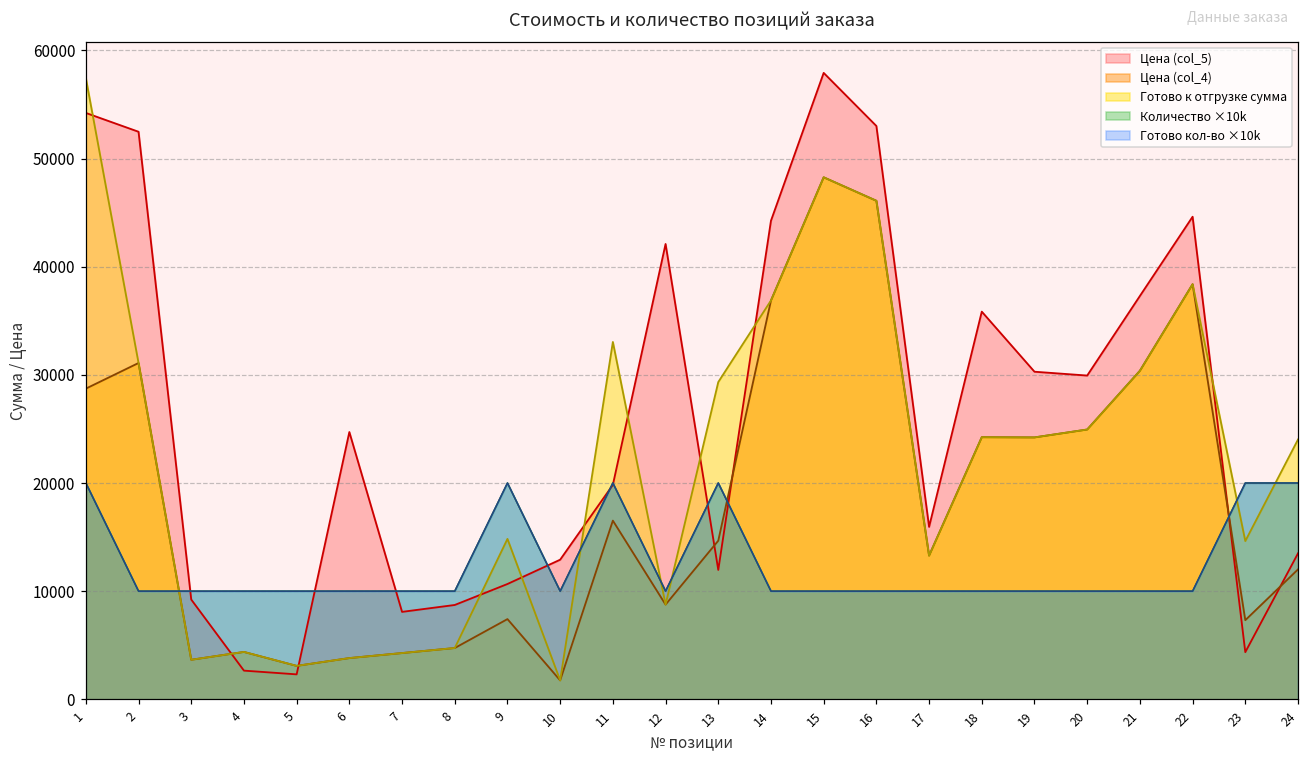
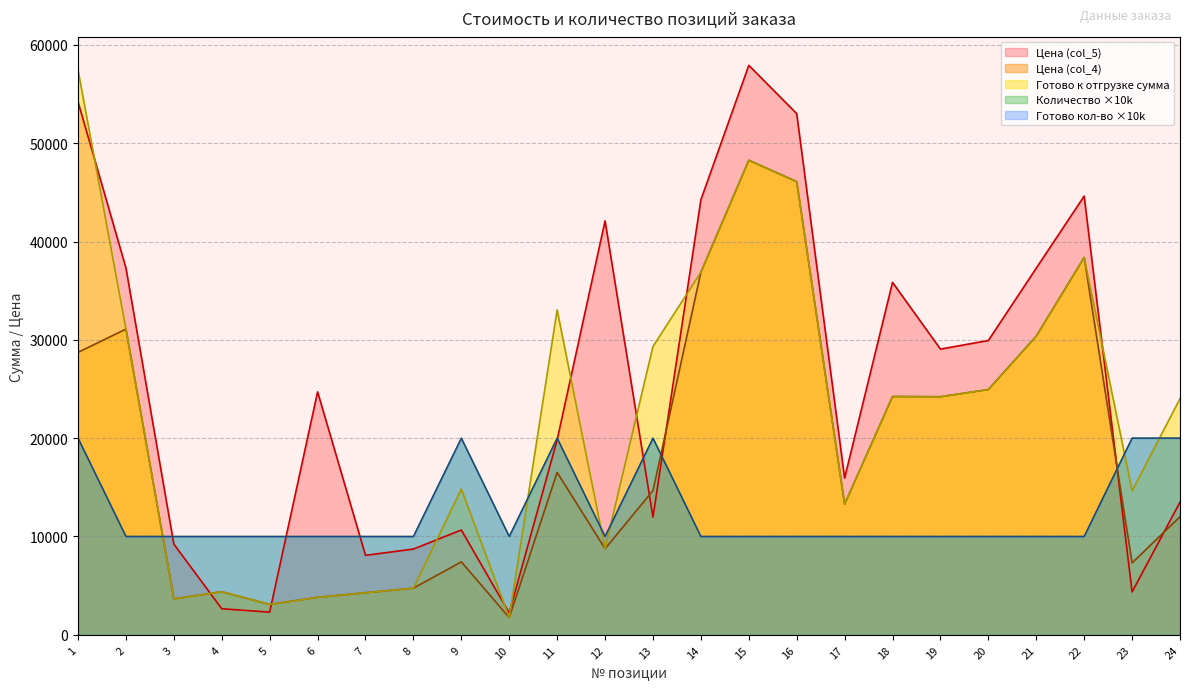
Цена (col_5), 2: 52000 -> 37000
Цена (col_5), 10: 13000 -> 2000
Цена (col_5), 19: 30000 -> 29000
